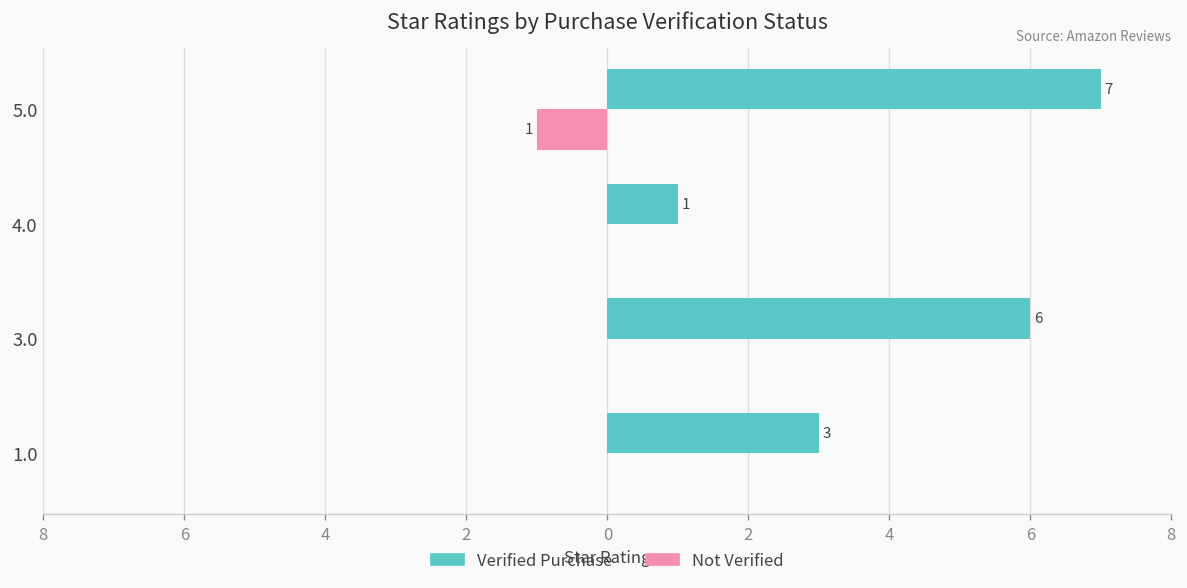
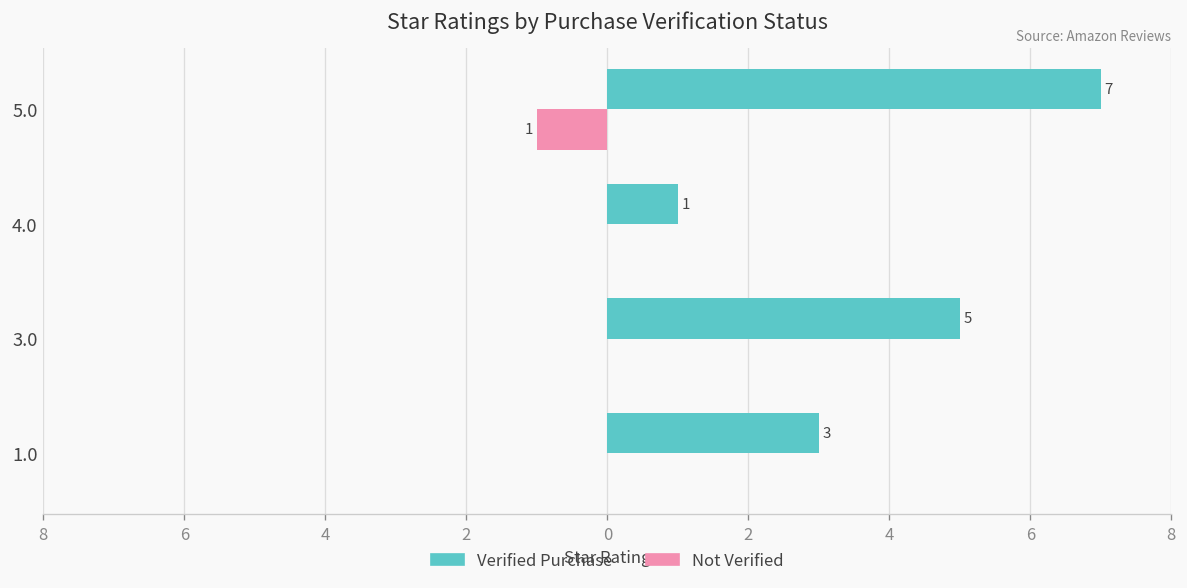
Verified Purchase, 3.0: 6 -> 5
